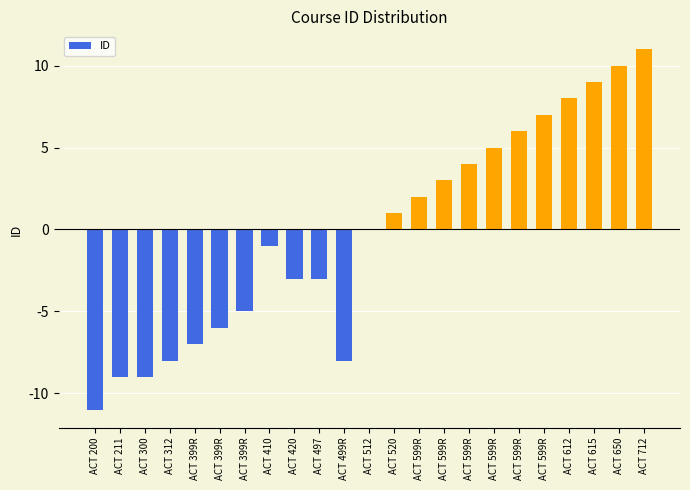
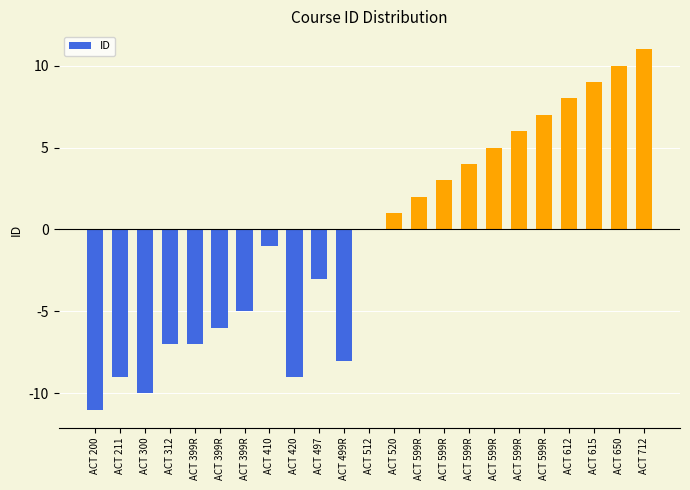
ACT 300: -9.0 -> -10.0
ACT 312: -8.0 -> -7.0
ACT 420: -3.0 -> -9.0
